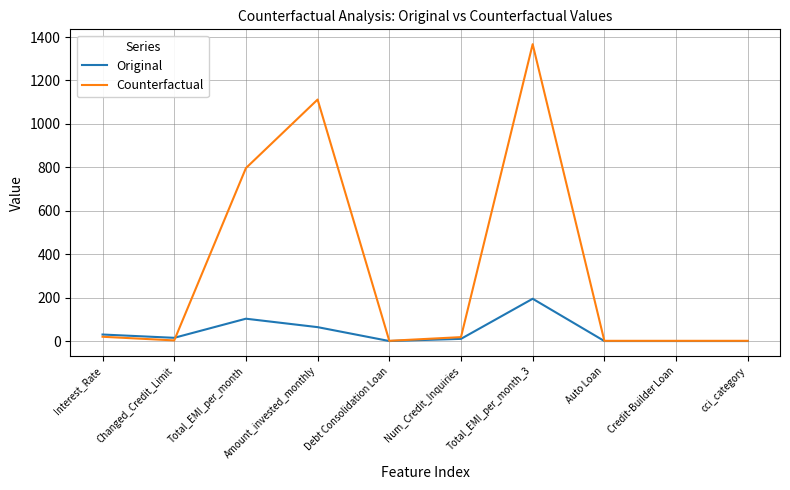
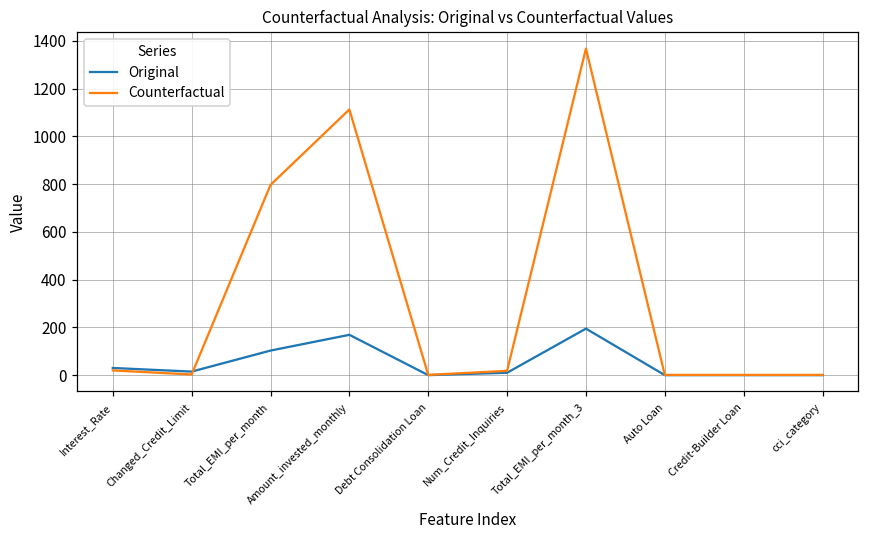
Original, Amount_invested_monthly: 60 -> 170
